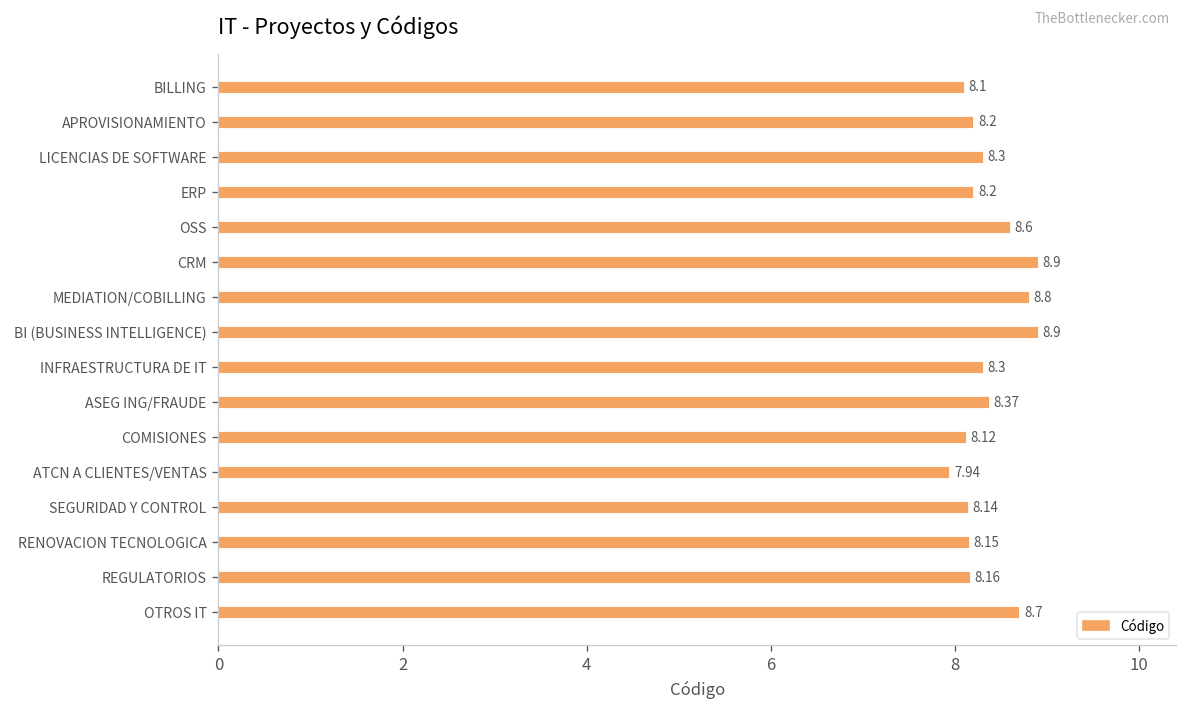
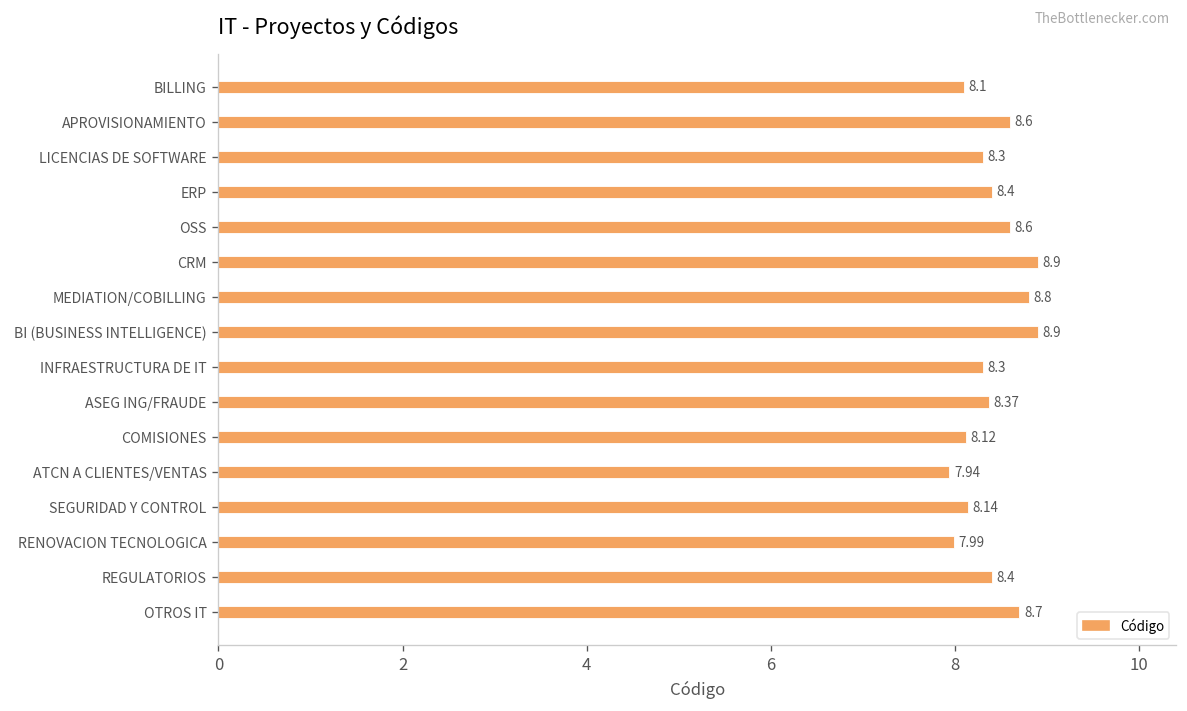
APROVISIONAMIENTO: 8.2 -> 8.6
ERP: 8.2 -> 8.4
RENOVACION TECNOLOGICA: 8.15 -> 7.99
REGULATORIOS: 8.16 -> 8.4
